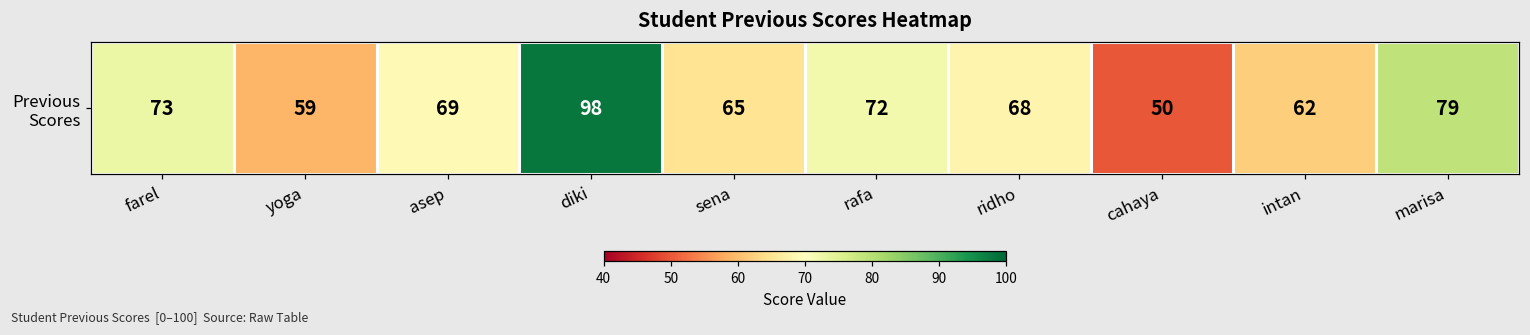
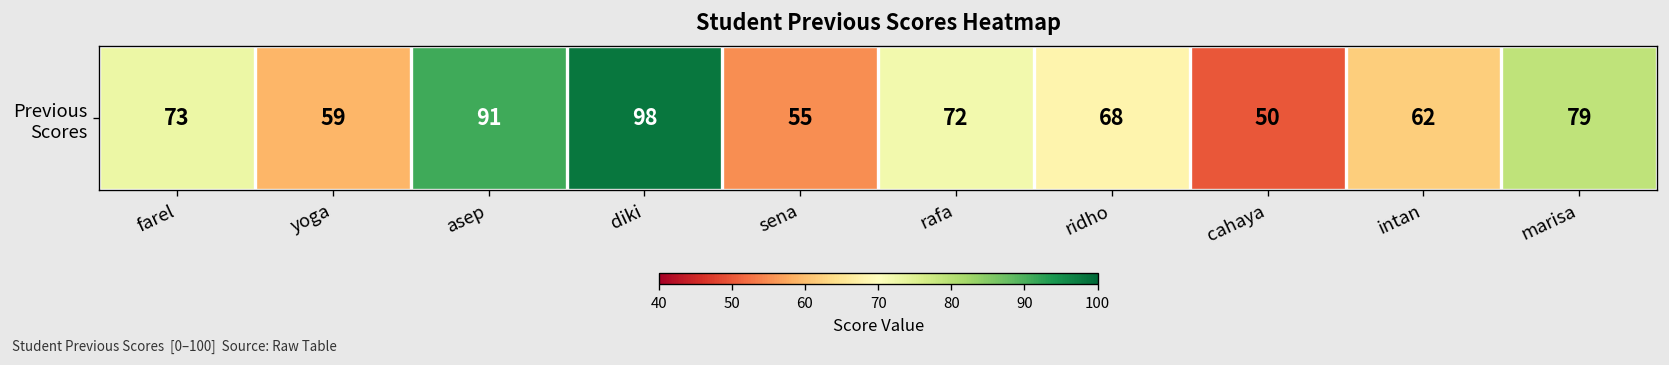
Previous Scores, asep: 69 -> 91
Previous Scores, sena: 65 -> 55
